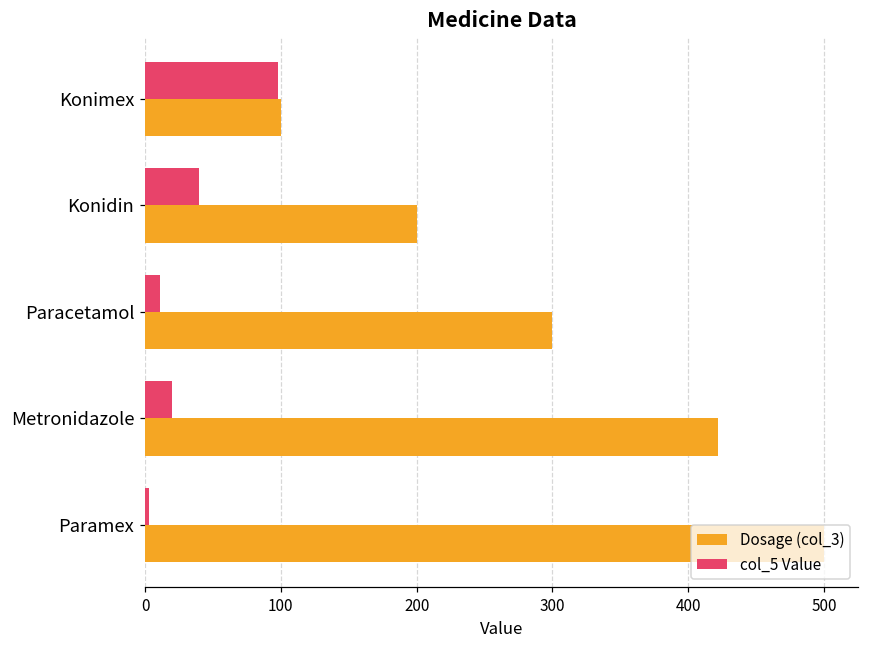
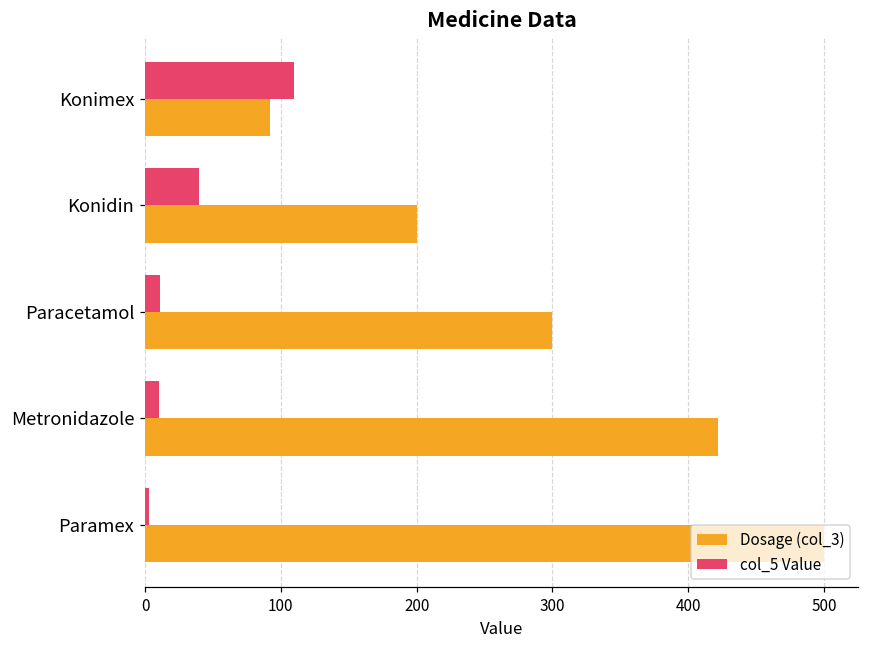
col_5 Value, Konimex: 98 -> 110
Dosage (col_3), Konimex: 100 -> 92
col_5 Value, Metronidazole: 20 -> 10
